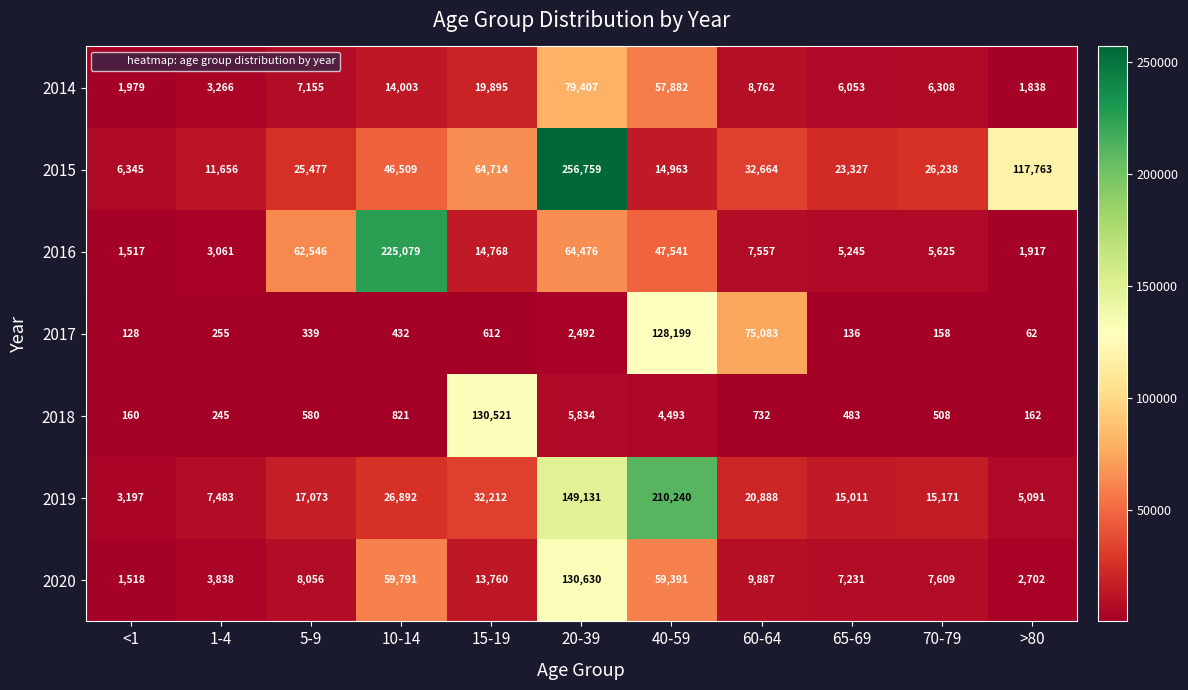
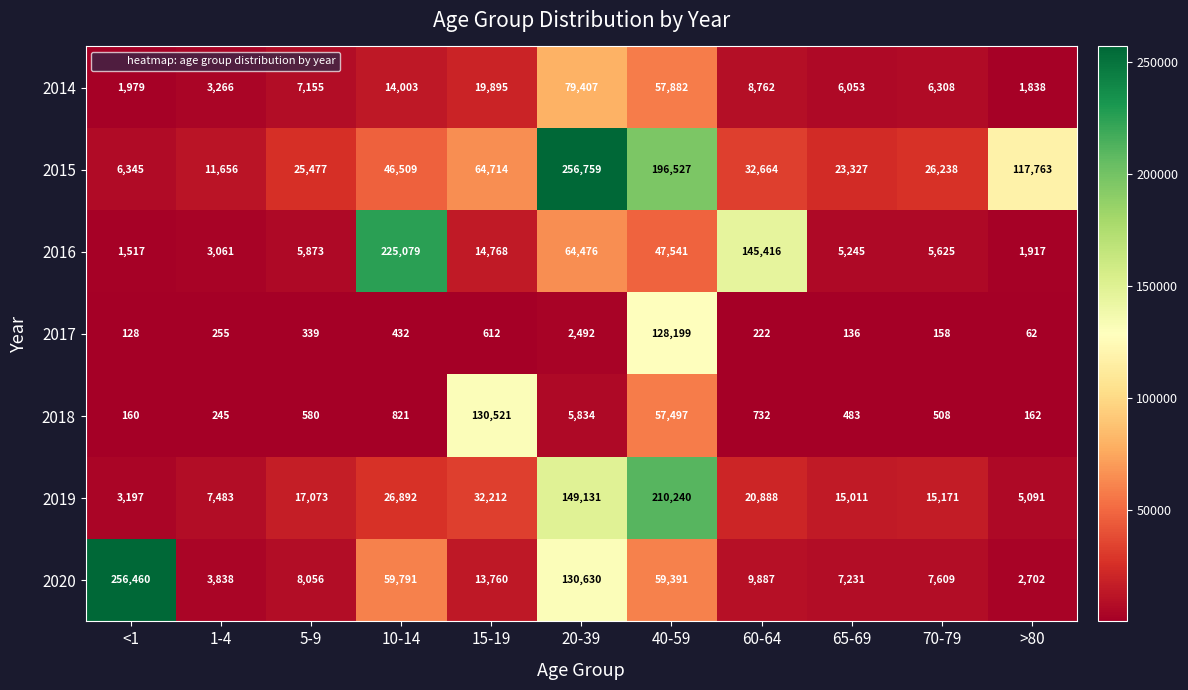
2015, 40-59: 14,963 -> 196,527
2016, 5-9: 62,546 -> 5,873
2016, 60-64: 7,557 -> 145,416
2017, 60-64: 75,083 -> 222
2018, 40-59: 4,493 -> 57,497
2020, <1: 1,518 -> 256,460
